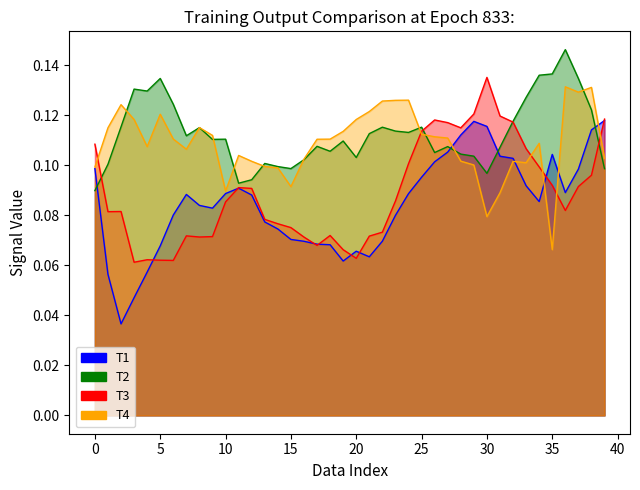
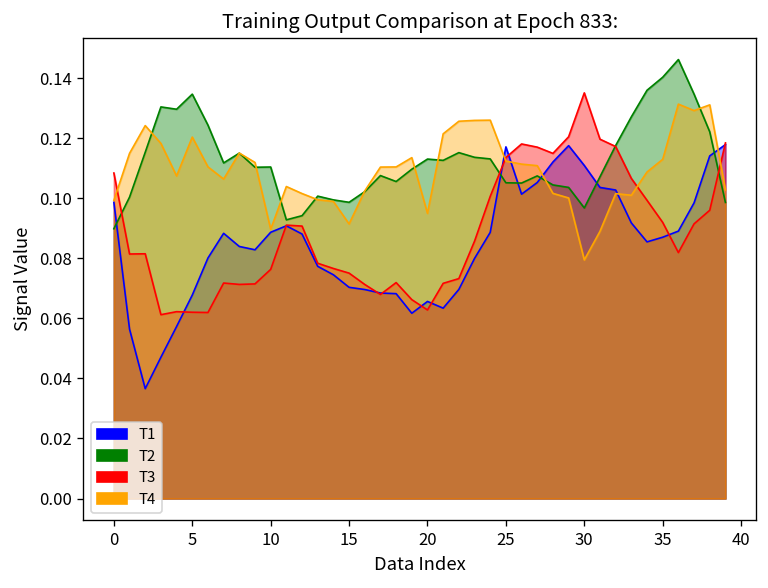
T3, 10: 0.085 -> 0.076
T2, 20: 0.103 -> 0.113
T4, 20: 0.118 -> 0.095
T1, 25: 0.095 -> 0.117
T2, 25: 0.115 -> 0.105
T1, 30: 0.116 -> 0.111
T1, 35: 0.104 -> 0.087
T2, 35: 0.136 -> 0.140
T4, 35: 0.066 -> 0.113
